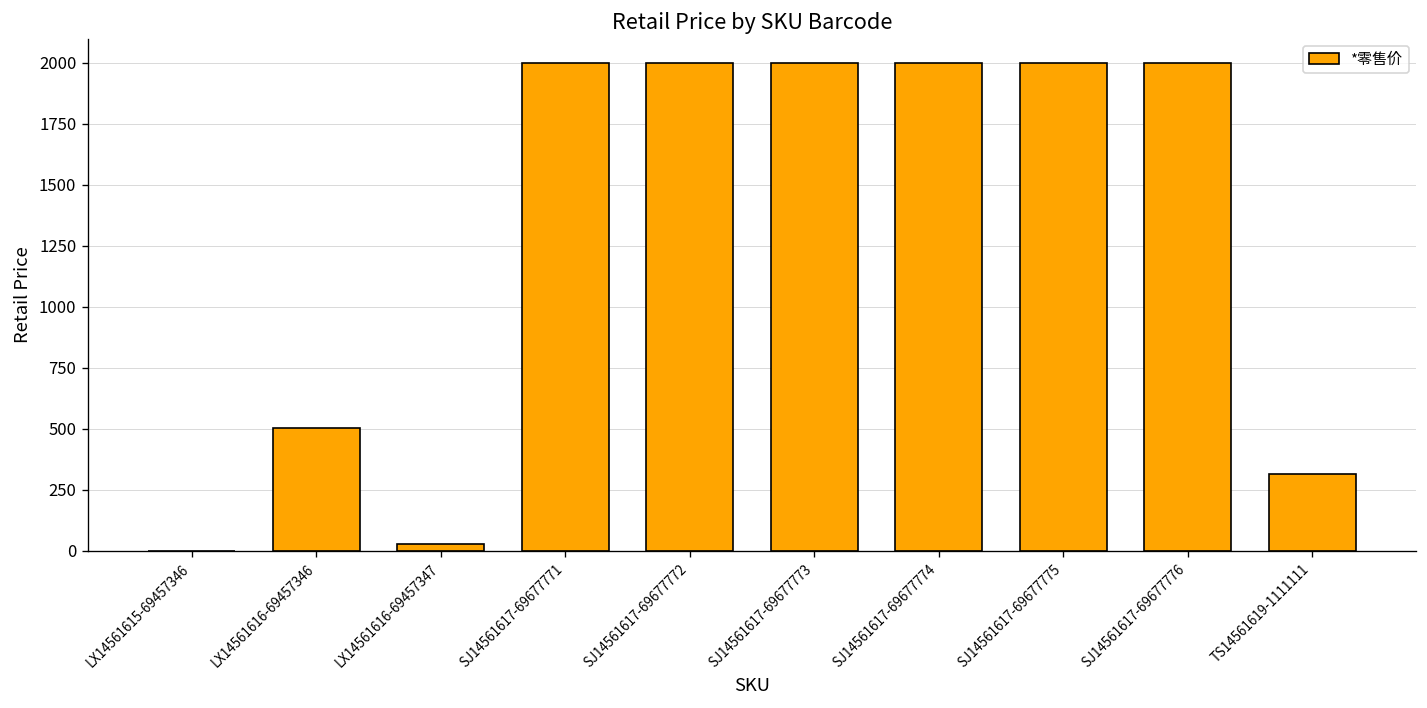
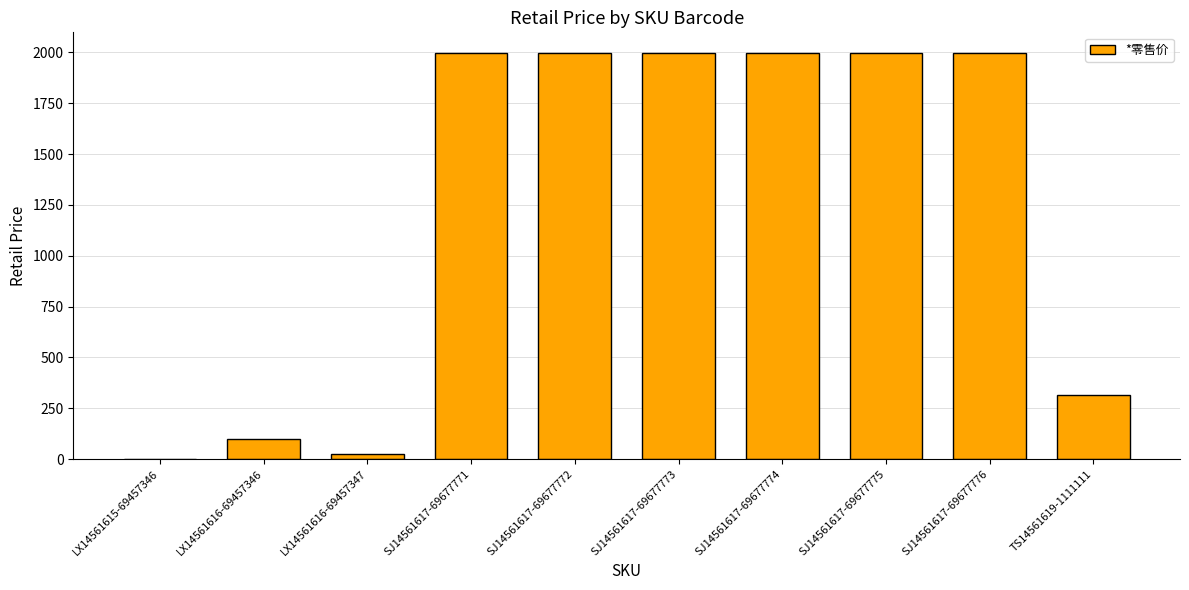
LX14561616-69457346: 510 -> 100
